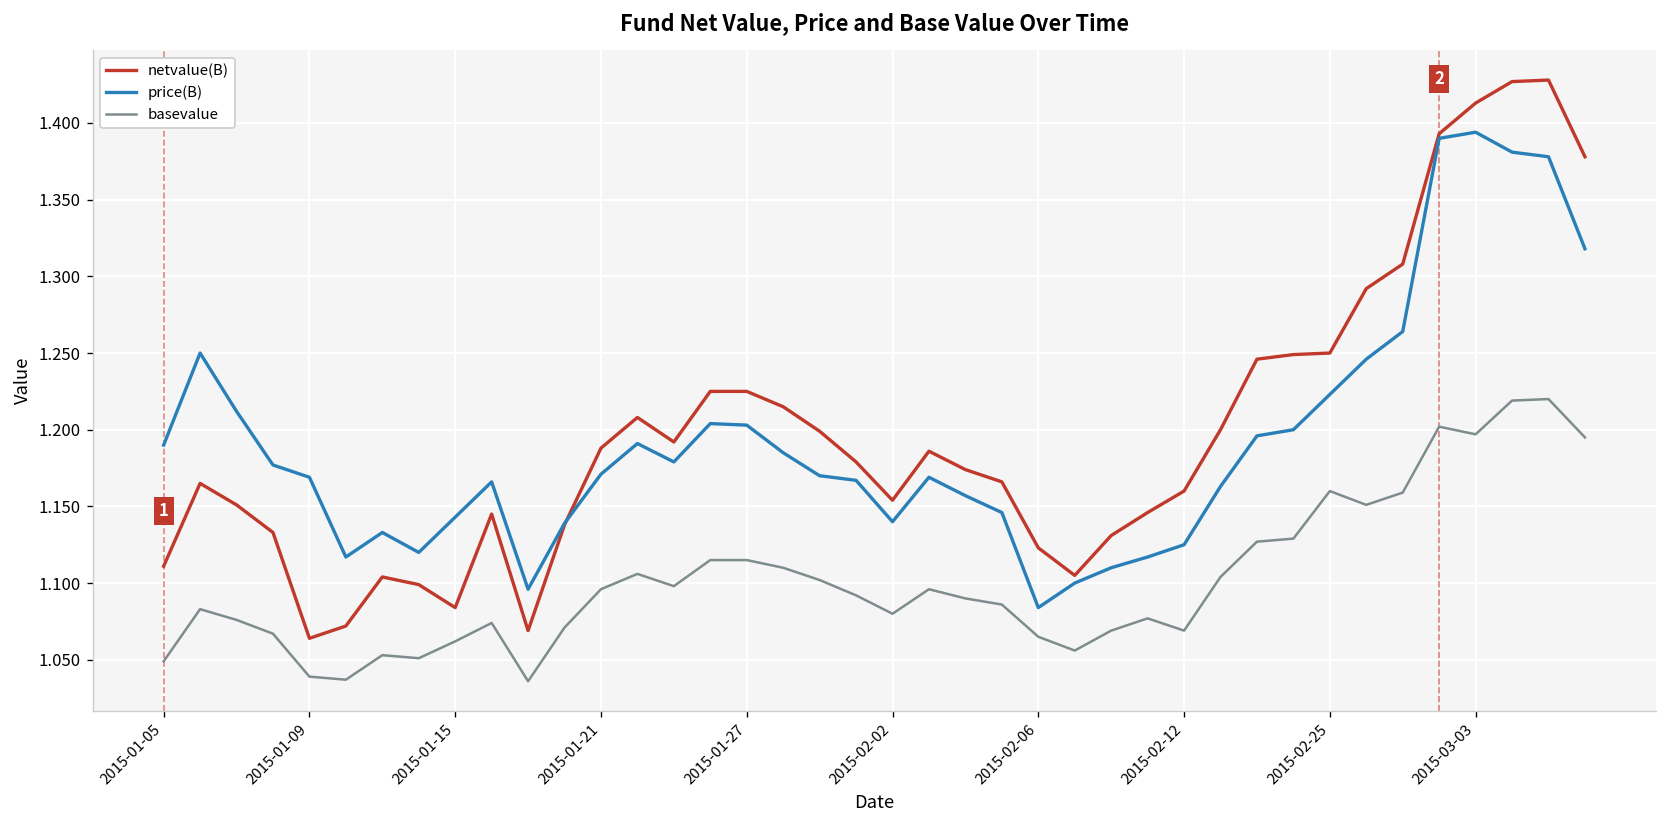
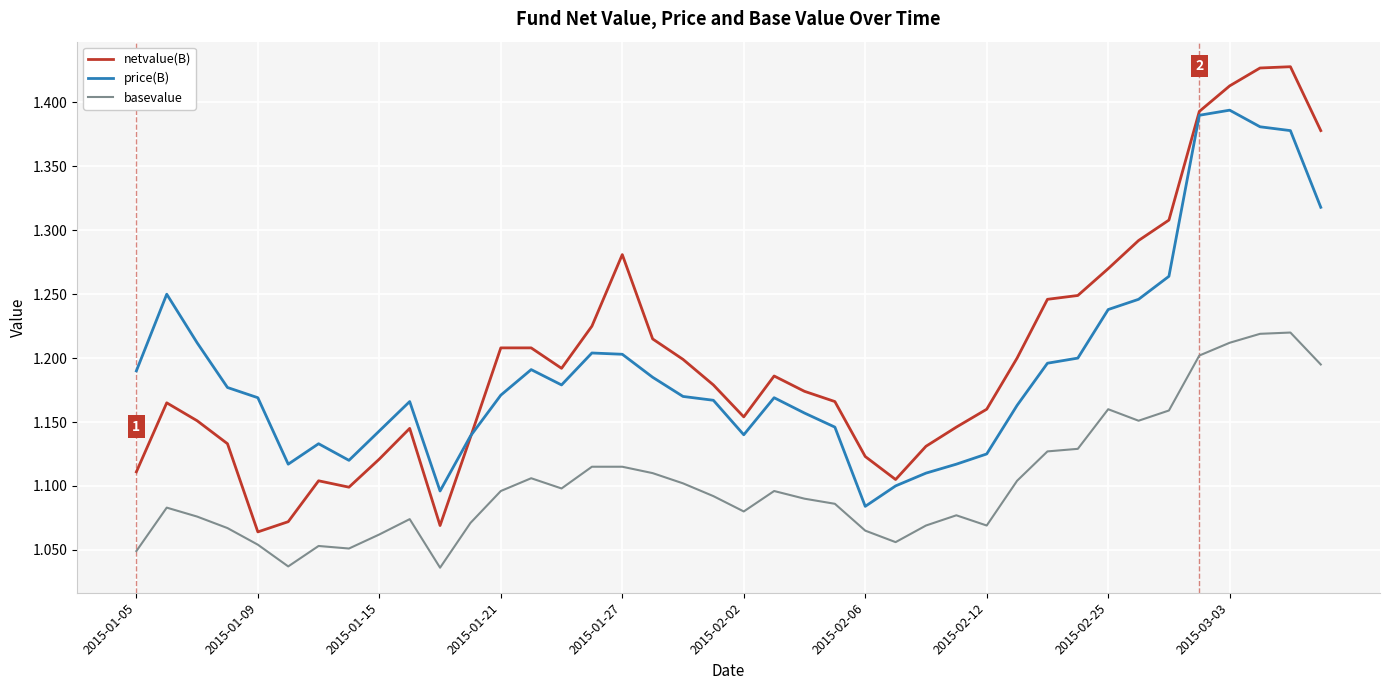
basevalue, 2015-01-09: 1.039 -> 1.054
netvalue(B), 2015-01-15: 1.084 -> 1.121
netvalue(B), 2015-01-21: 1.188 -> 1.208
netvalue(B), 2015-01-27: 1.225 -> 1.281
netvalue(B), 2015-02-25: 1.25 -> 1.27
price(B), 2015-02-25: 1.223 -> 1.238
basevalue, 2015-03-03: 1.197 -> 1.212
